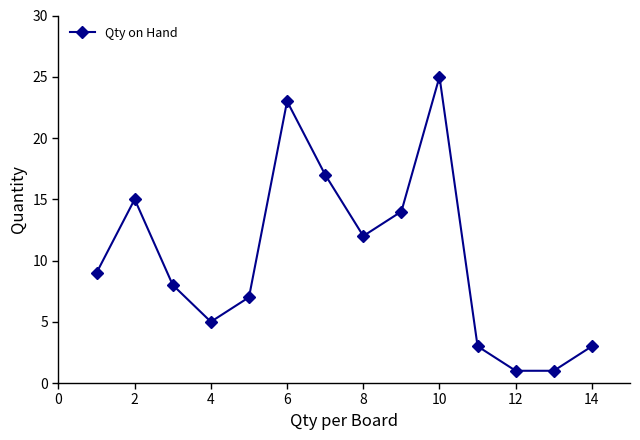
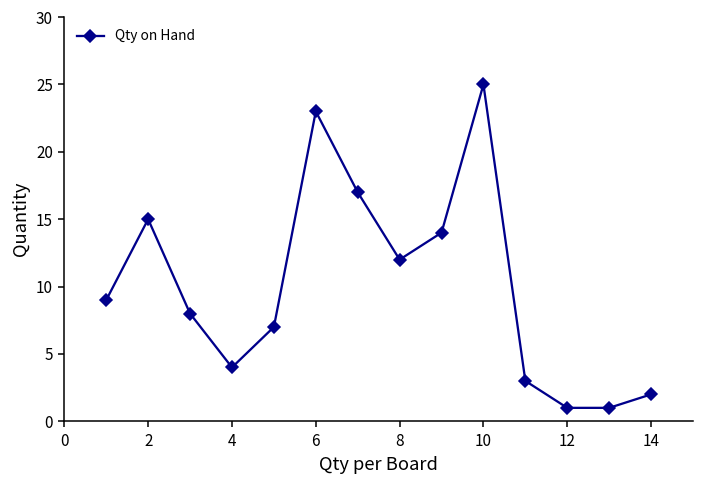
4: 5 -> 4
14: 3 -> 2
